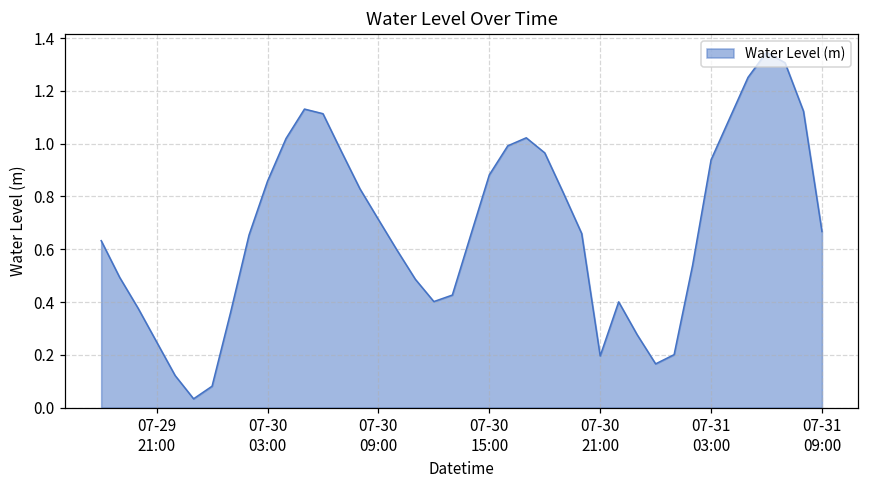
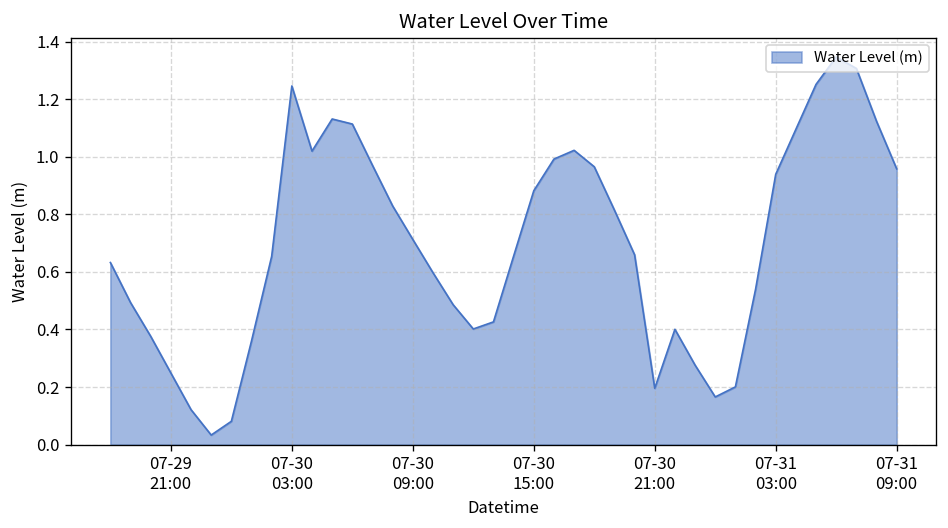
07-30 03:00: 0.86 -> 1.25
07-31 09:00: 0.67 -> 0.96
